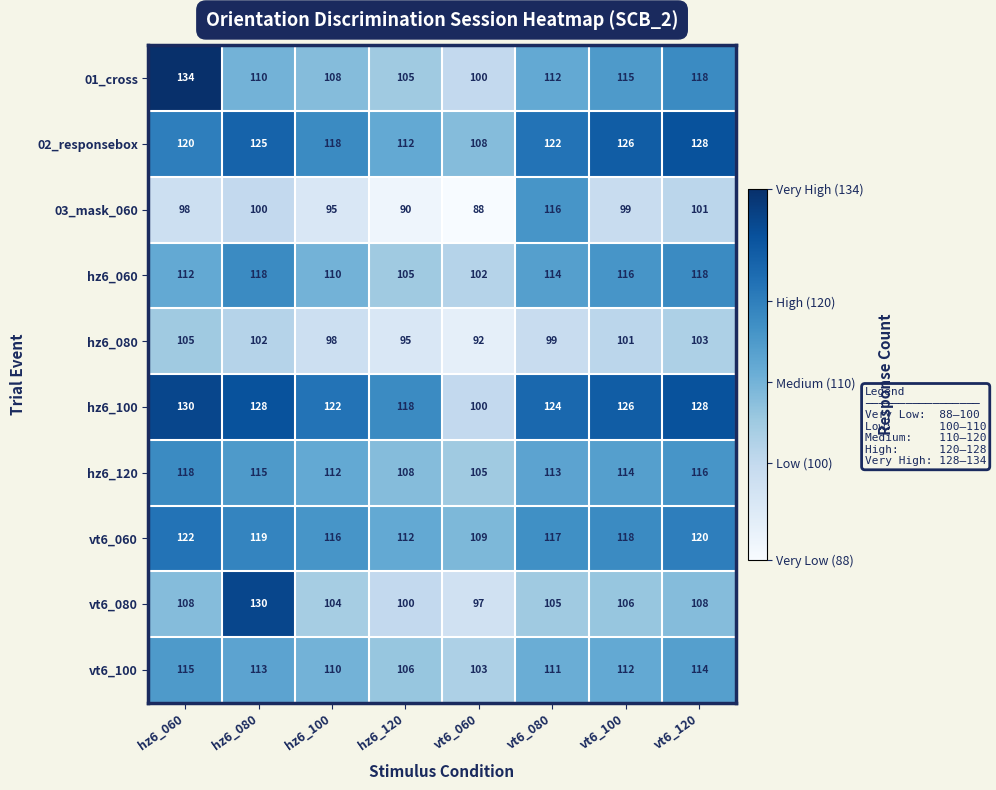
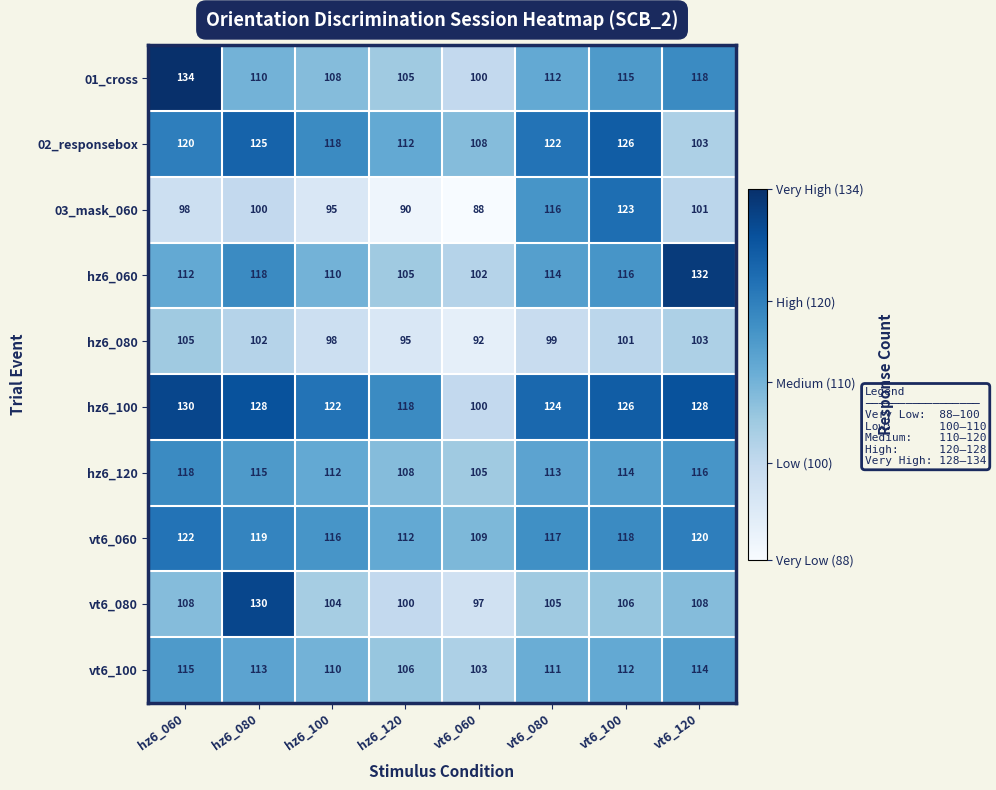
02_responsebox, vt6_120: 128 -> 103
03_mask_060, vt6_100: 99 -> 123
hz6_060, vt6_120: 118 -> 132
